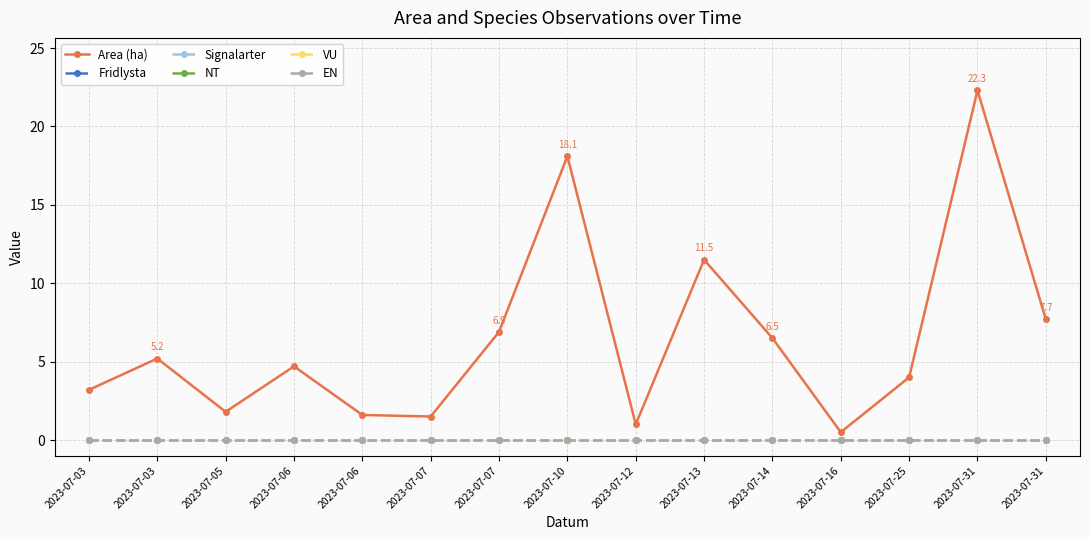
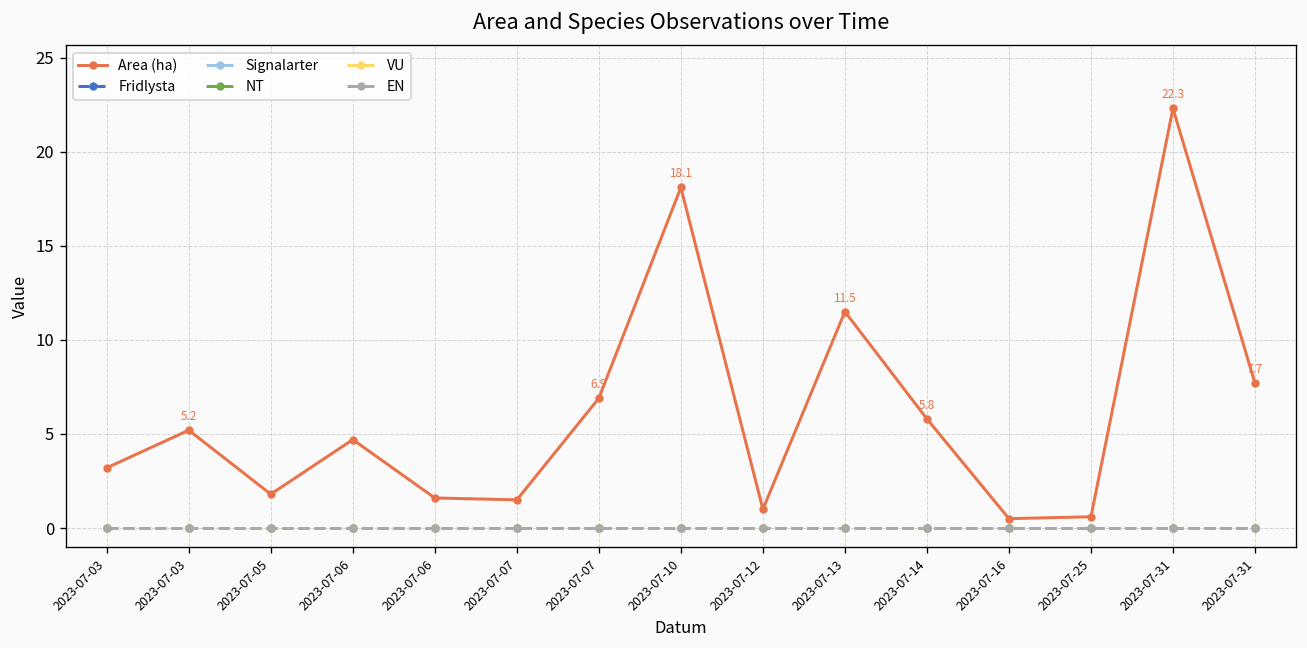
Area (ha), 2023-07-14: 6.5 -> 5.8
Area (ha), 2023-07-25: 4.0 -> 0.6
